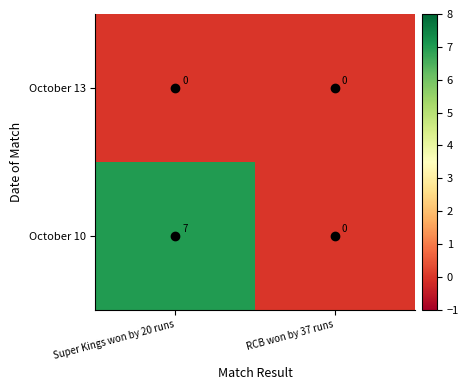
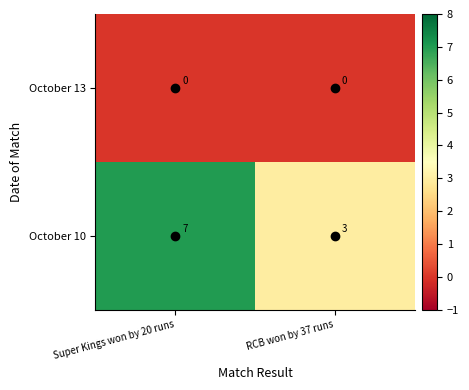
October 10, RCB won by 37 runs: 0 -> 3
